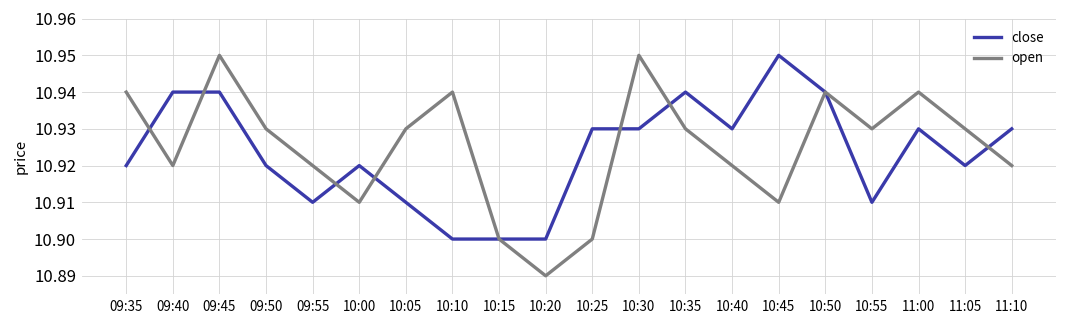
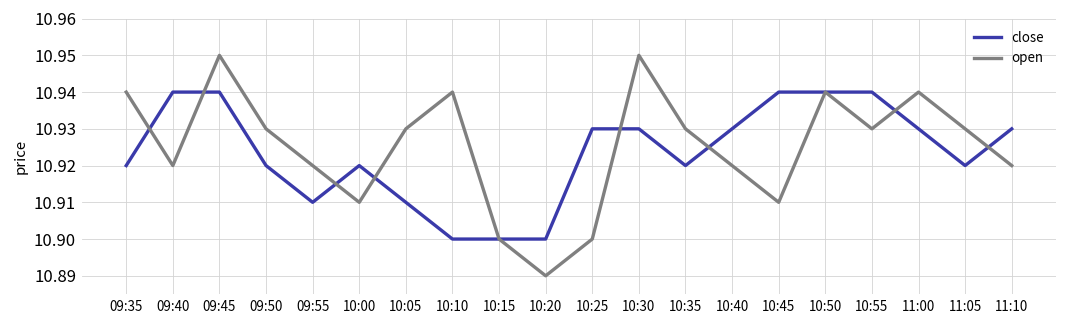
close, 10:35: 10.94 -> 10.92
close, 10:45: 10.95 -> 10.94
close, 10:55: 10.91 -> 10.94
